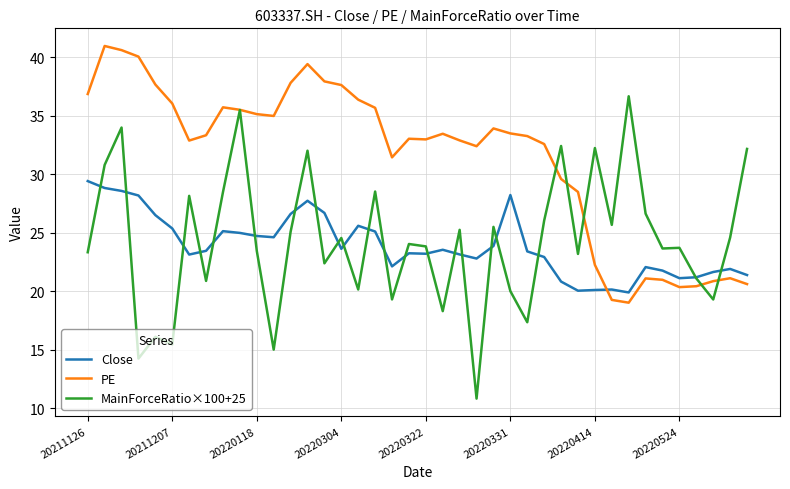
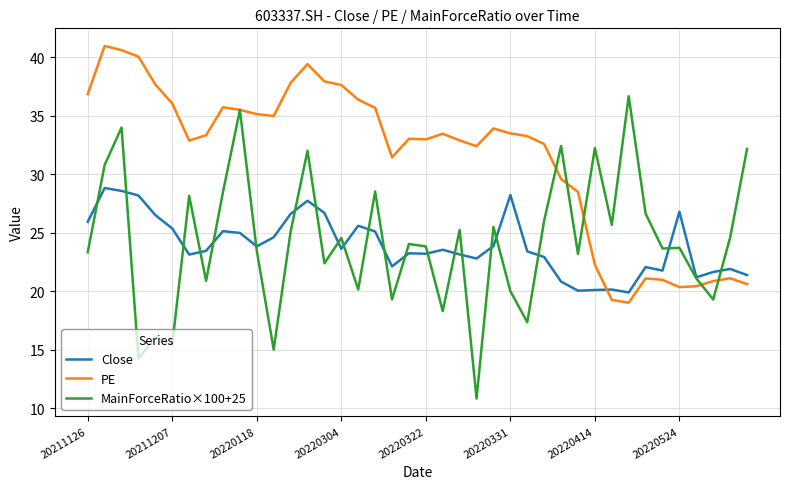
Close, 20211126: 29.4 -> 25.9
Close, 20220118: 24.7 -> 23.8
Close, 20220524: 21.1 -> 26.8
